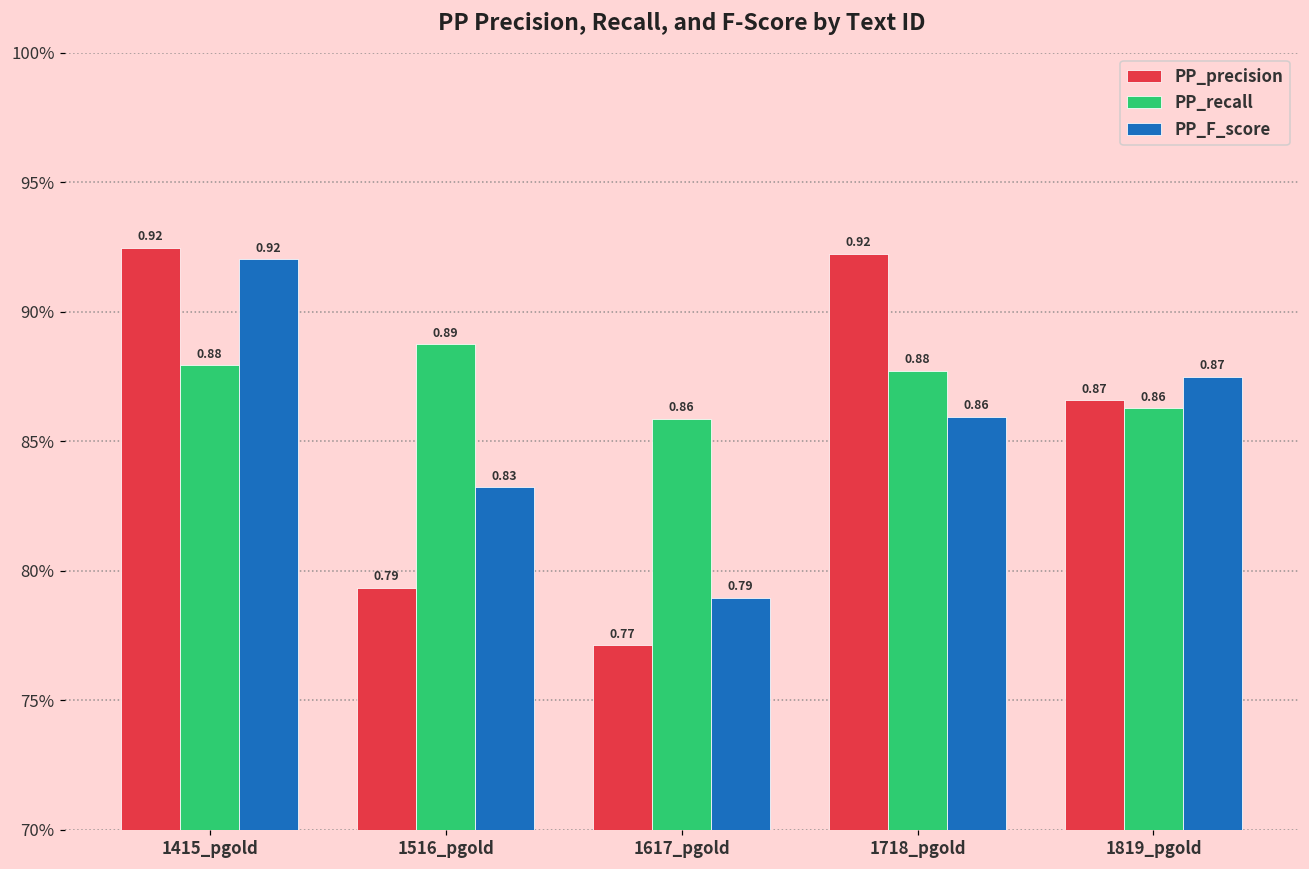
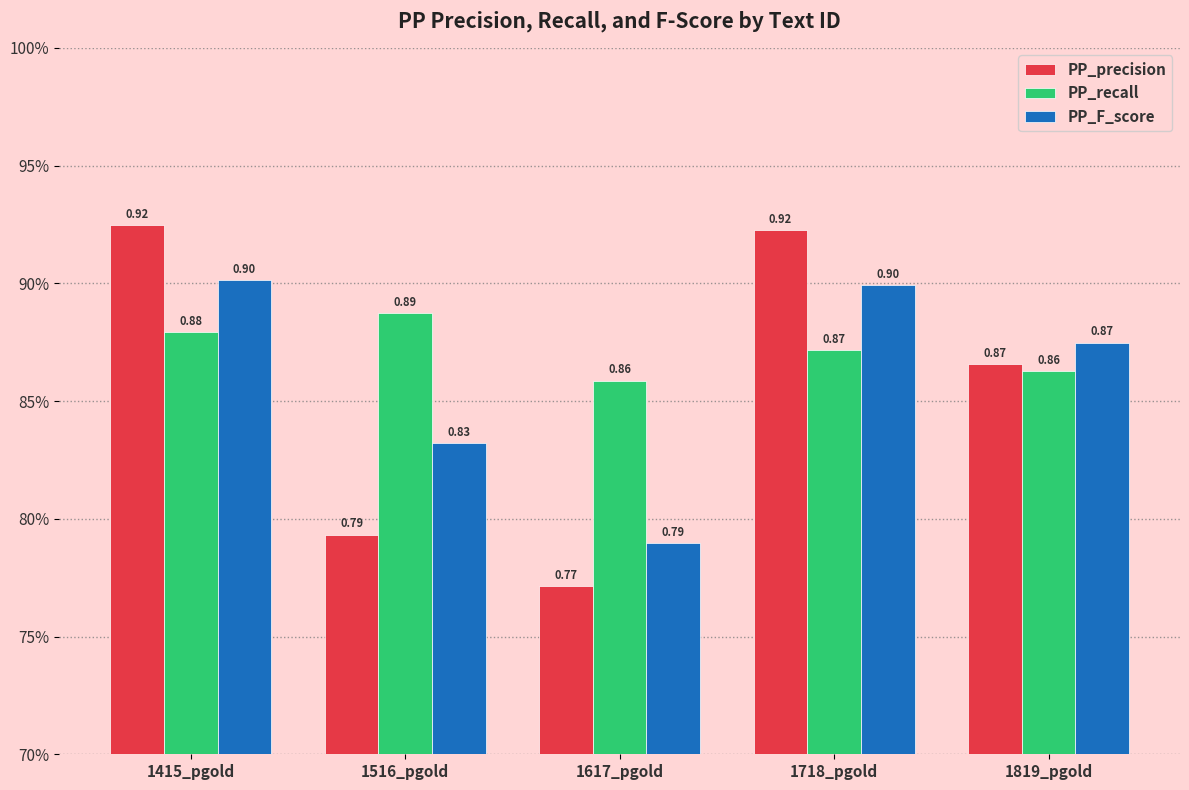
PP_F_score, 1415_pgold: 0.92 -> 0.90
PP_recall, 1718_pgold: 0.88 -> 0.87
PP_F_score, 1718_pgold: 0.86 -> 0.90
